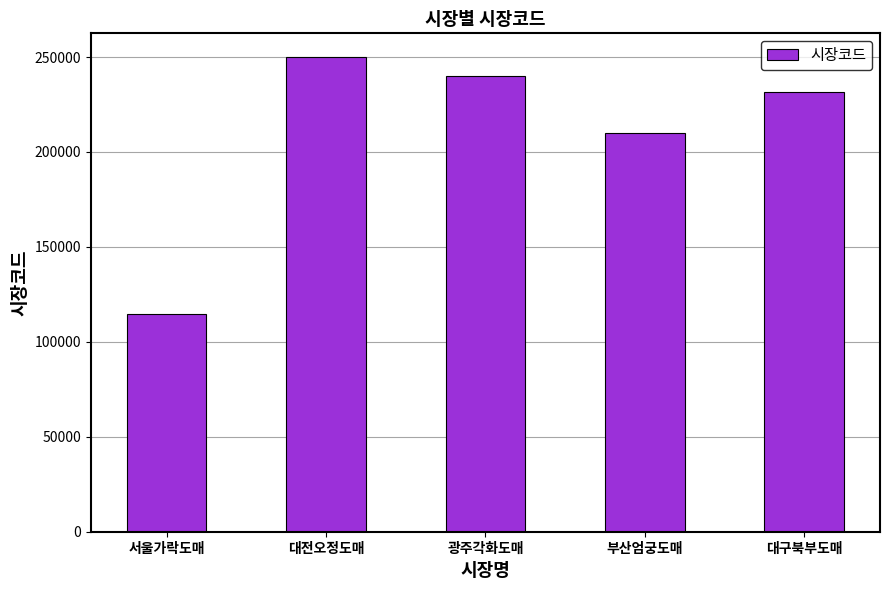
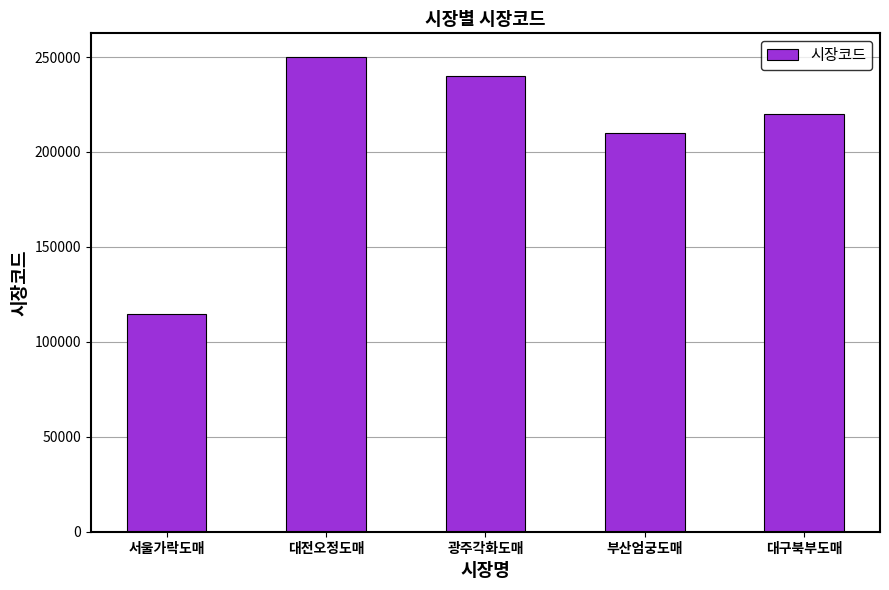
대구북부도매: 232000 -> 220000
